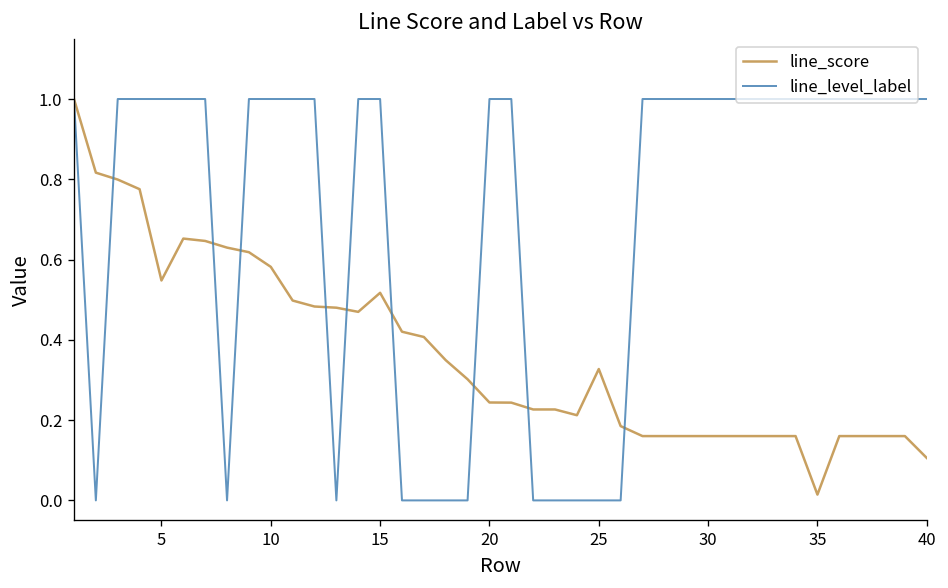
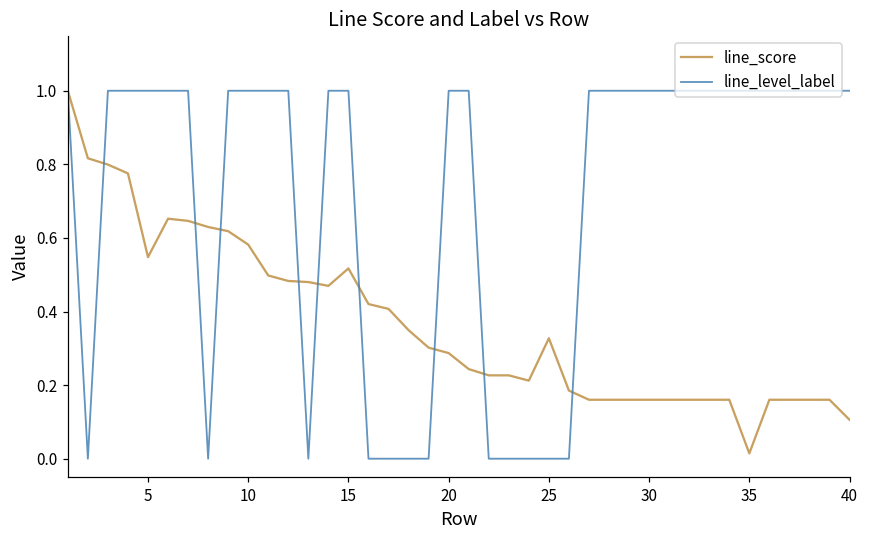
line_score, 20: 0.24 -> 0.29
